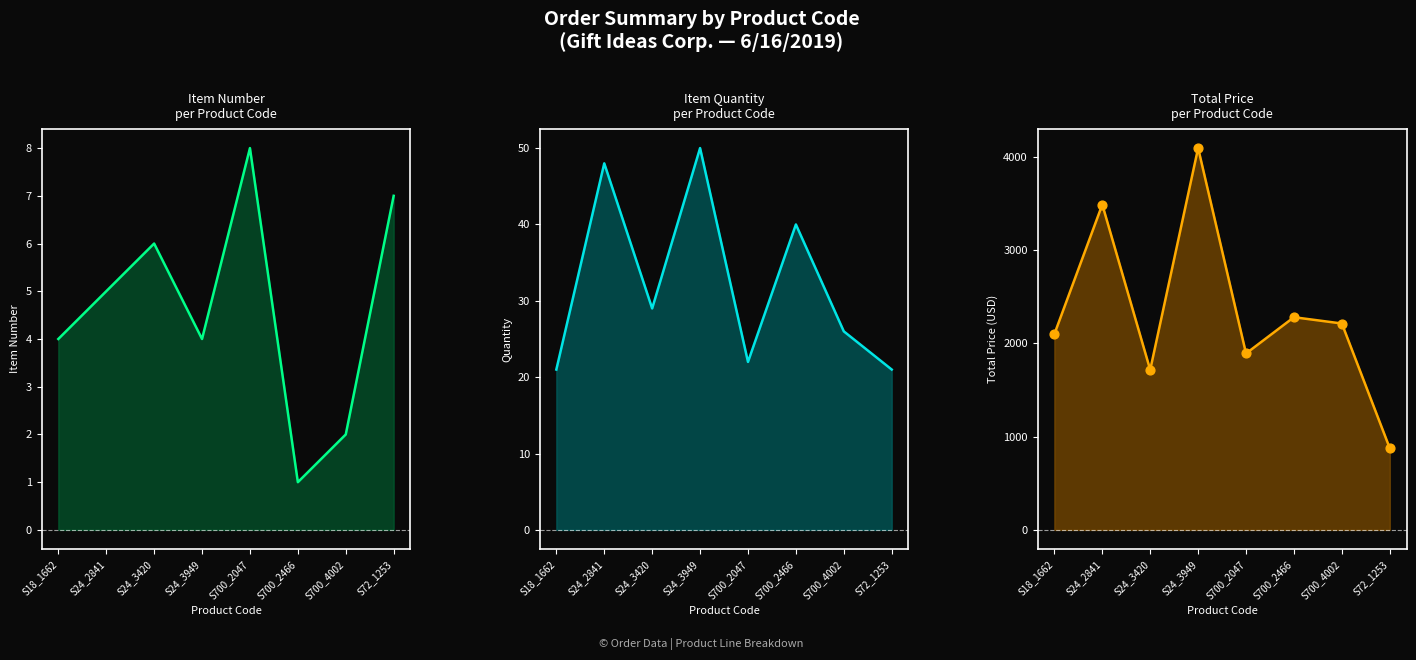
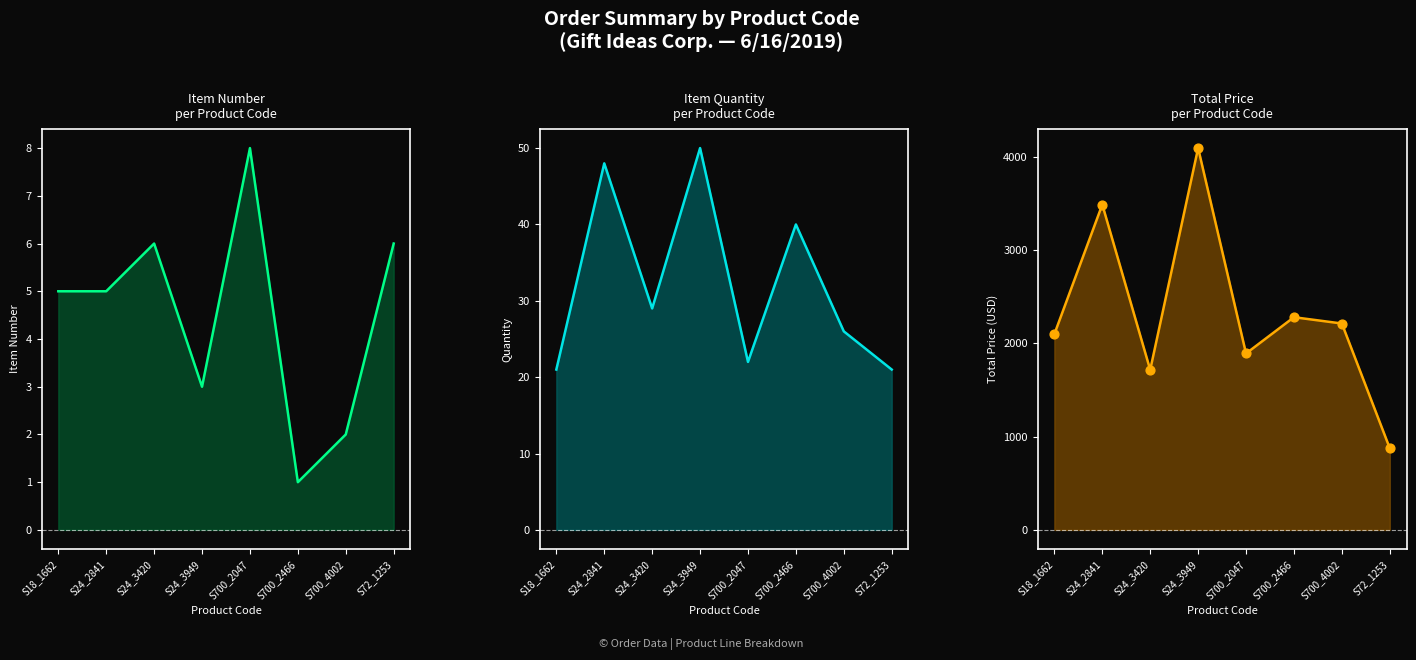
Item Number per Product Code, S18_1662: 4 -> 5
Item Number per Product Code, S24_3949: 4 -> 3
Item Number per Product Code, S72_1253: 7 -> 6
